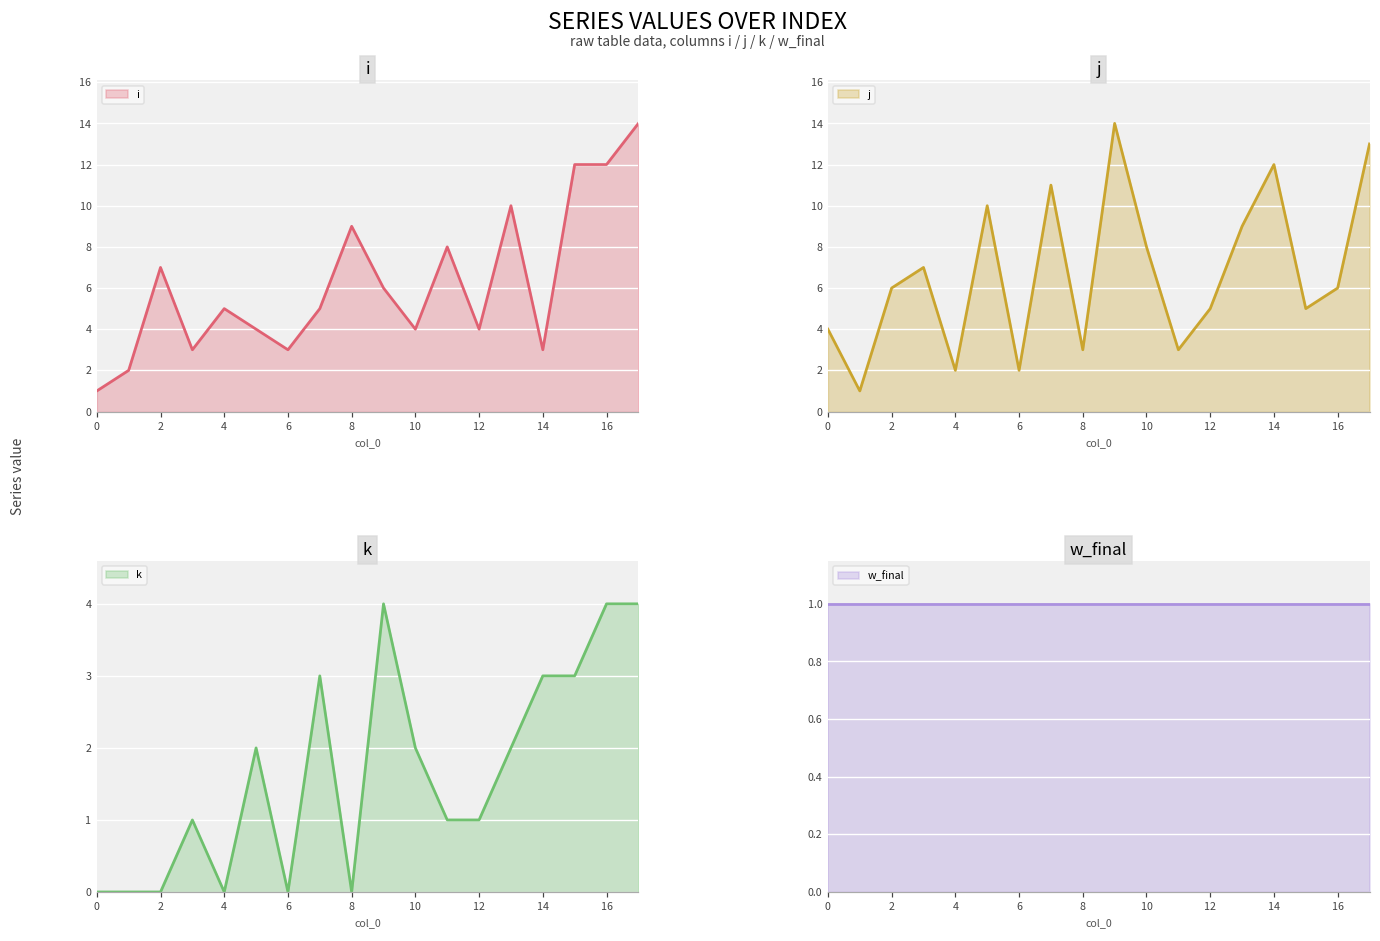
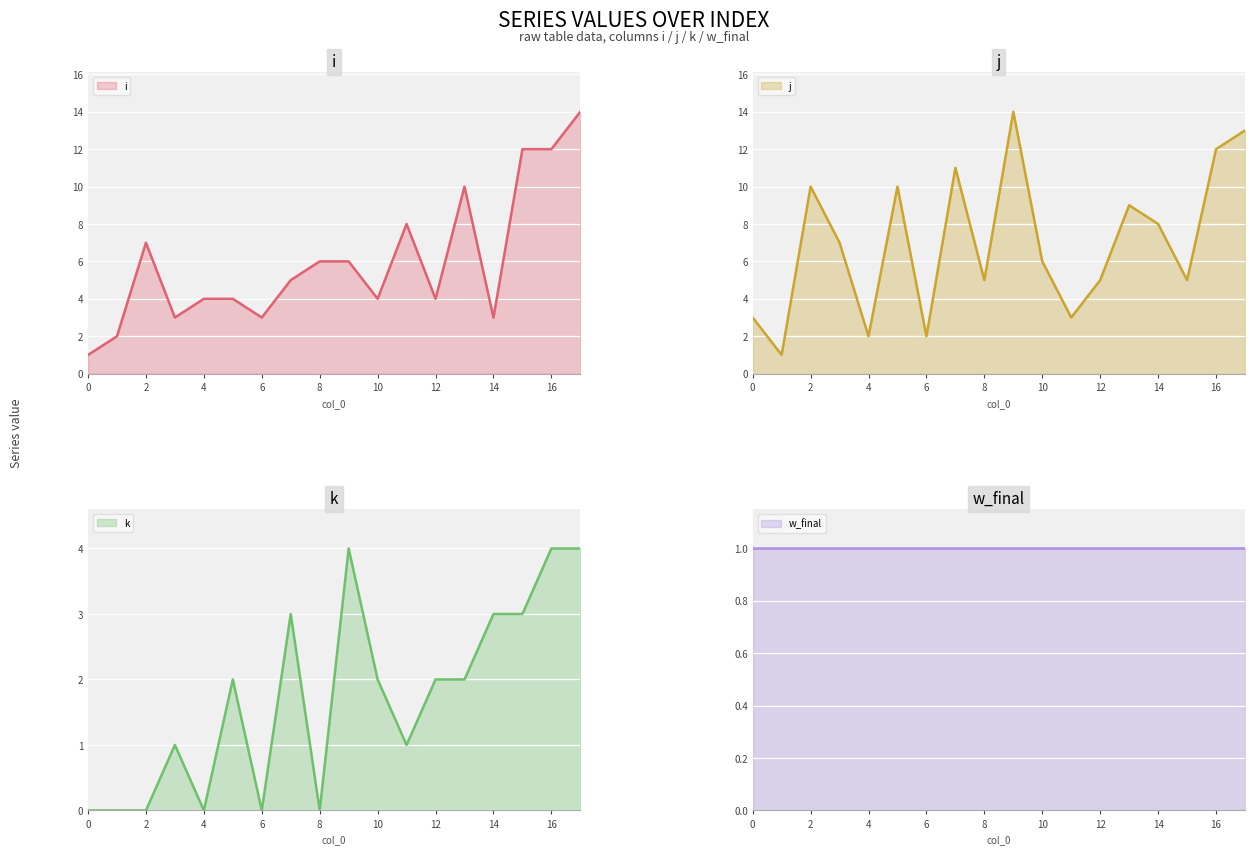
i, 4: 5 -> 4
i, 8: 9 -> 6
j, 0: 4 -> 3
j, 2: 6 -> 10
j, 8: 3 -> 5
j, 10: 8 -> 6
j, 14: 12 -> 8
j, 16: 6 -> 12
k, 12: 1 -> 2
